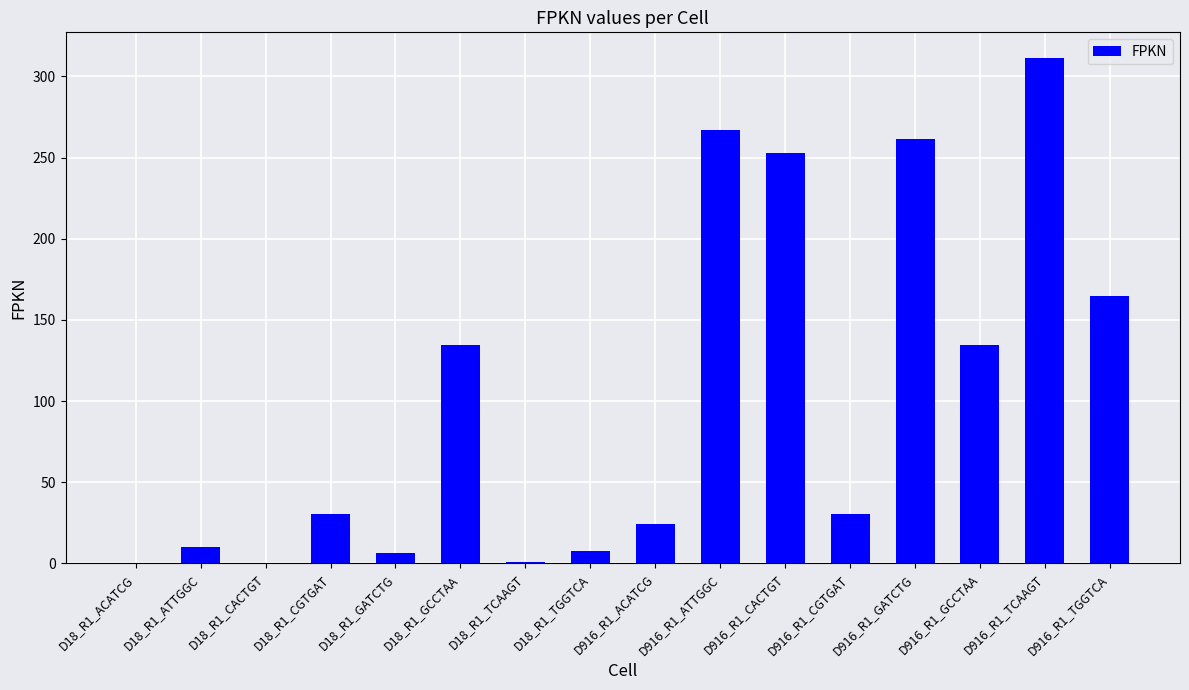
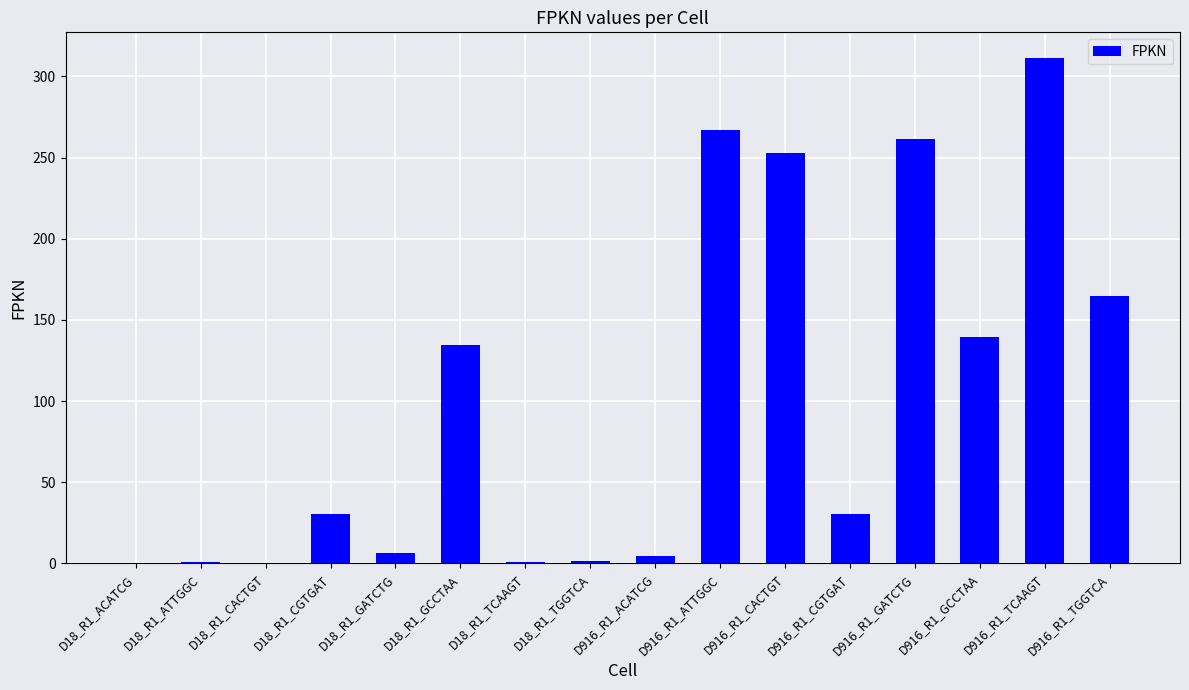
D18_R1_ATTGGC: 10 -> 1
D18_R1_TGGTCA: 7 -> 1
D916_R1_ACATCG: 24 -> 5
D916_R1_GCCTAA: 135 -> 140
